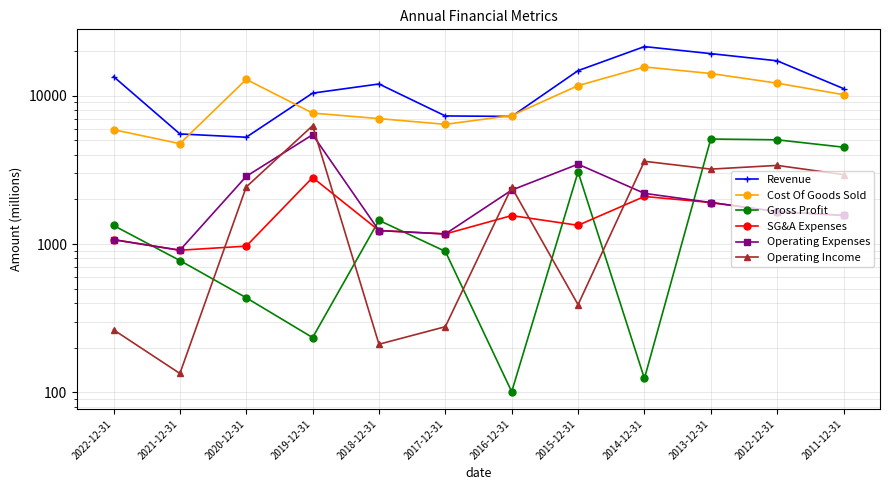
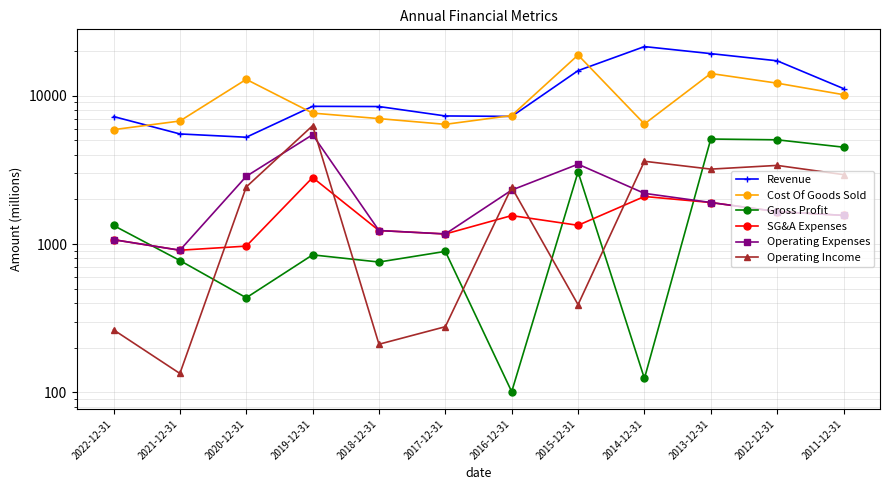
Revenue, 2022-12-31: 13000 -> 7000
Cost Of Goods Sold, 2021-12-31: 4800 -> 7000
Revenue, 2019-12-31: 10000 -> 8000
Gross Profit, 2019-12-31: 230 -> 800
Revenue, 2018-12-31: 12000 -> 8000
Gross Profit, 2018-12-31: 1400 -> 800
Cost Of Goods Sold, 2015-12-31: 12000 -> 19000
Cost Of Goods Sold, 2014-12-31: 16000 -> 6000
